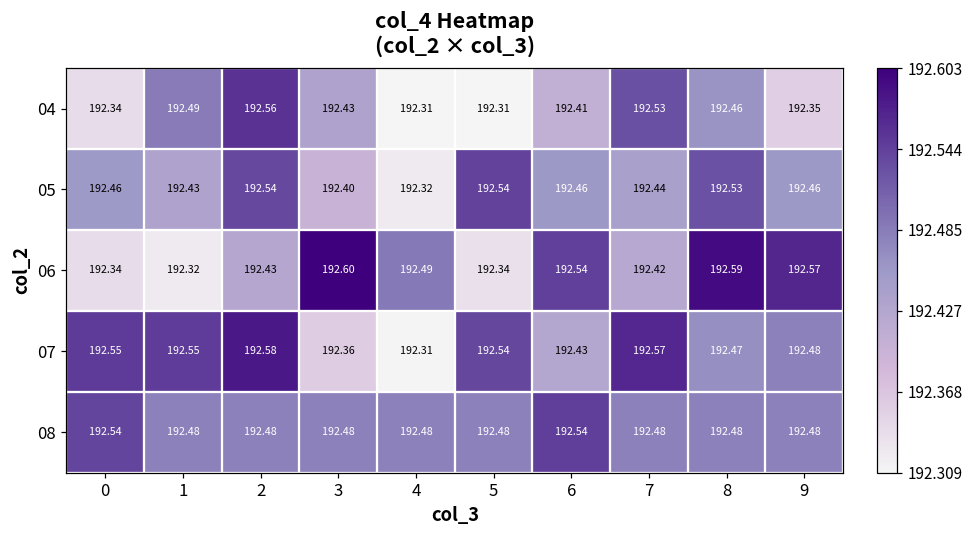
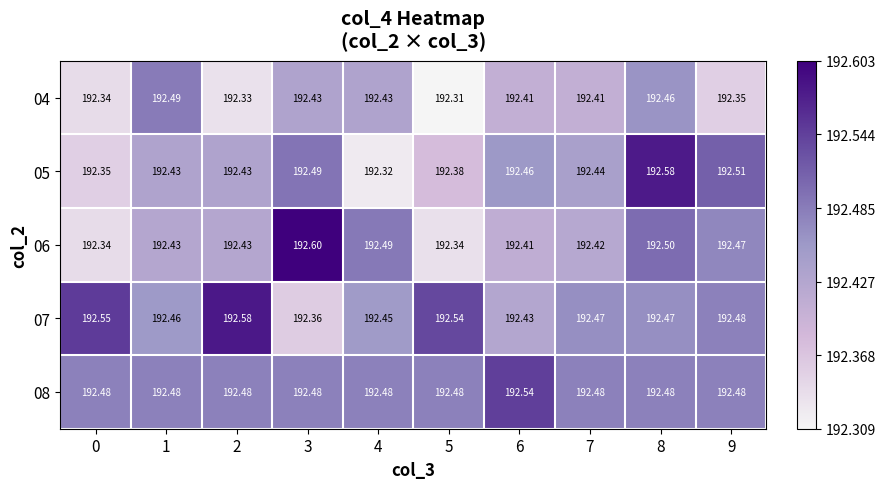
04, 2: 192.56 -> 192.33
04, 4: 192.31 -> 192.43
04, 7: 192.53 -> 192.41
05, 0: 192.46 -> 192.35
05, 2: 192.54 -> 192.43
05, 3: 192.40 -> 192.49
05, 5: 192.54 -> 192.38
05, 8: 192.53 -> 192.58
05, 9: 192.46 -> 192.51
06, 1: 192.32 -> 192.43
06, 6: 192.54 -> 192.41
06, 8: 192.59 -> 192.50
06, 9: 192.57 -> 192.47
07, 1: 192.55 -> 192.46
07, 4: 192.31 -> 192.45
07, 7: 192.57 -> 192.47
08, 0: 192.54 -> 192.48
